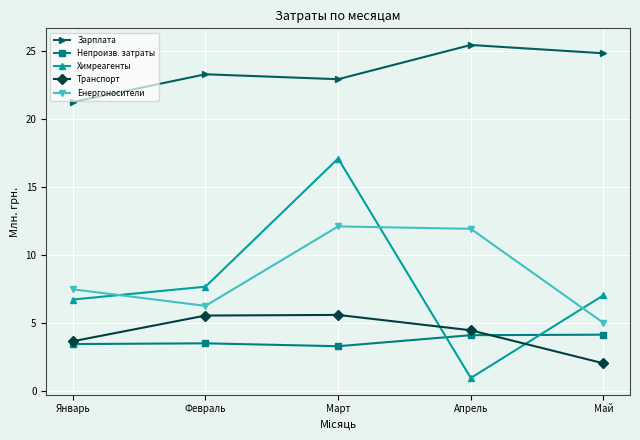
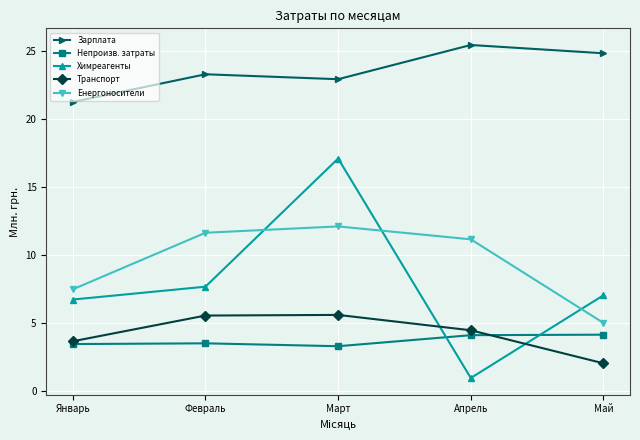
Енергоносители, Февраль: 6.3 -> 11.6
Енергоносители, Апрель: 11.9 -> 11.1
